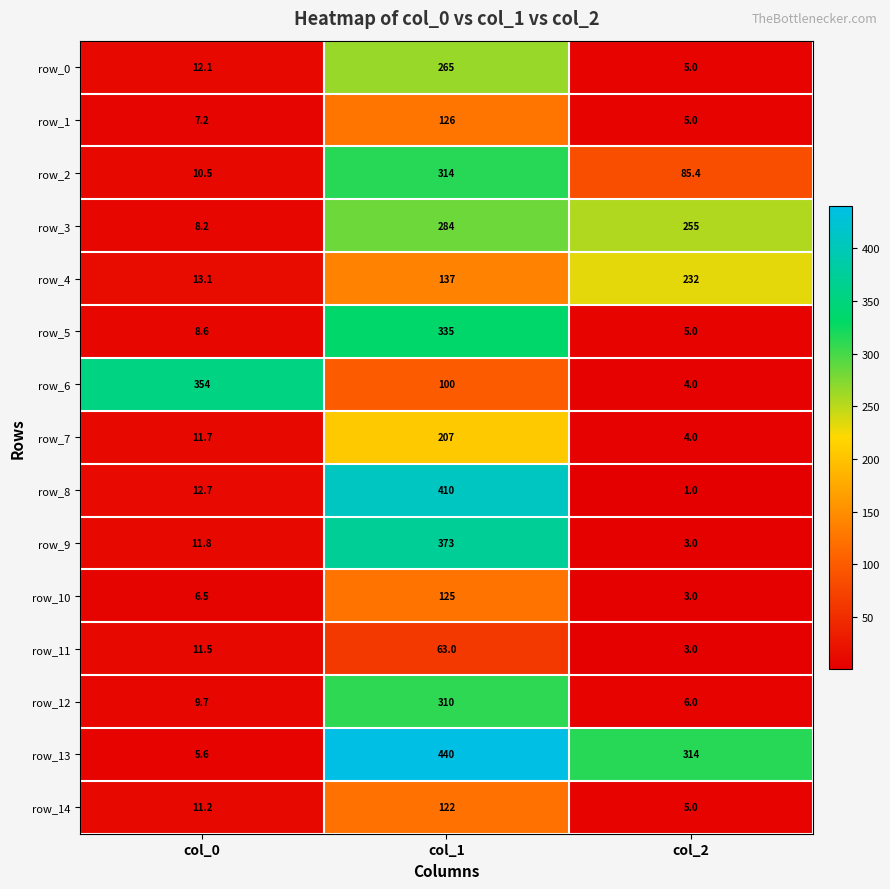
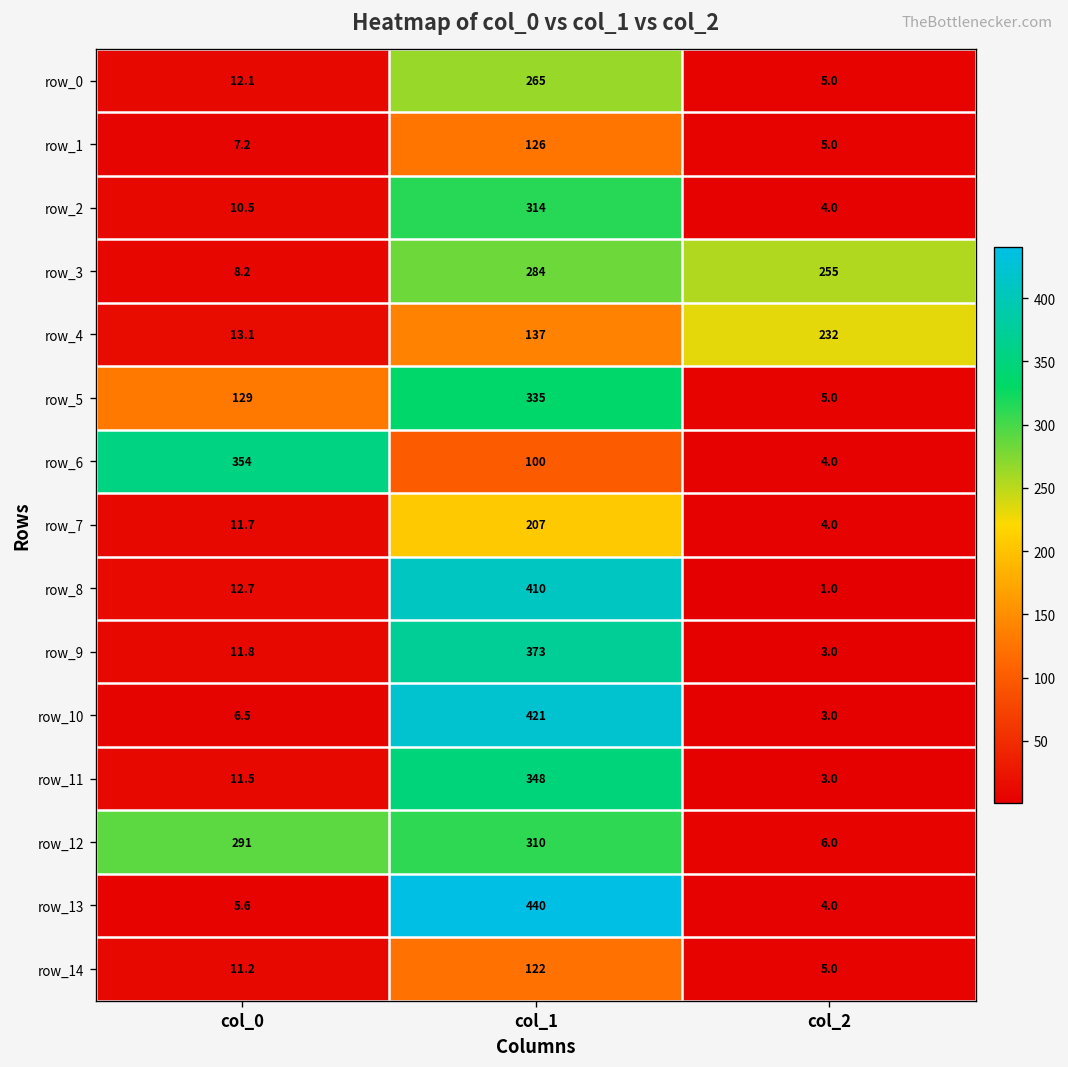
row_2, col_2: 85.4 -> 4.0
row_5, col_0: 8.6 -> 129
row_10, col_1: 125 -> 421
row_11, col_1: 63.0 -> 348
row_12, col_0: 9.7 -> 291
row_13, col_2: 314 -> 4.0
